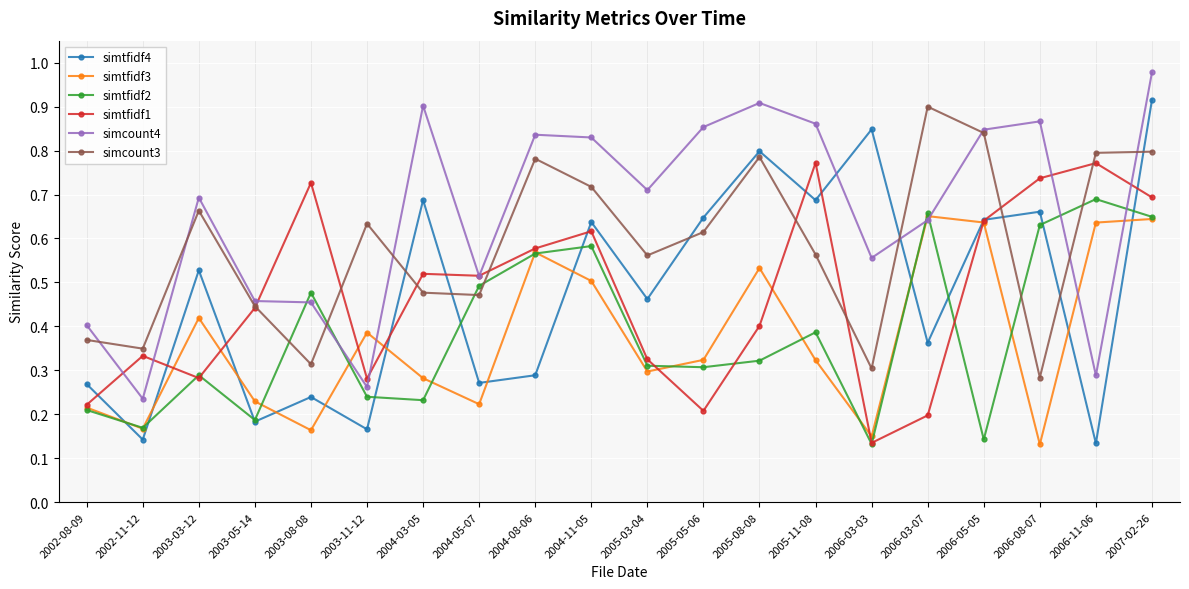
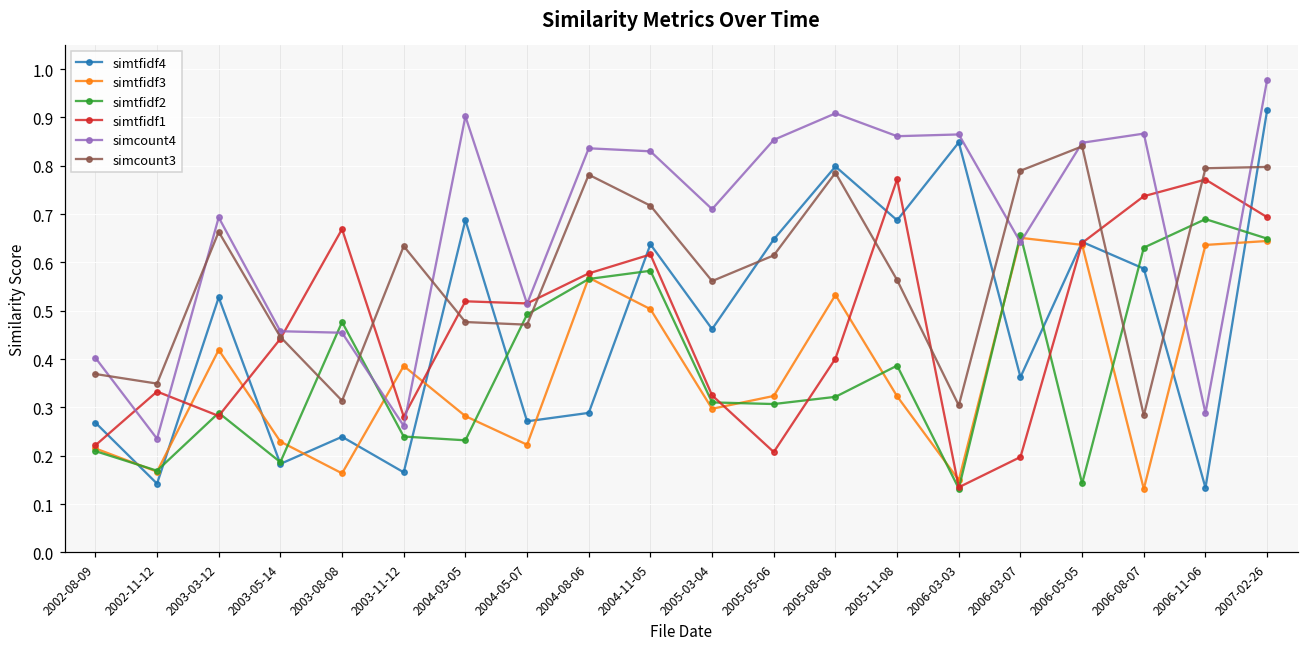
simtfidf1, 2003-08-08: 0.73 -> 0.67
simcount4, 2006-03-03: 0.56 -> 0.86
simcount3, 2006-03-07: 0.90 -> 0.79
simtfidf4, 2006-08-07: 0.66 -> 0.59
